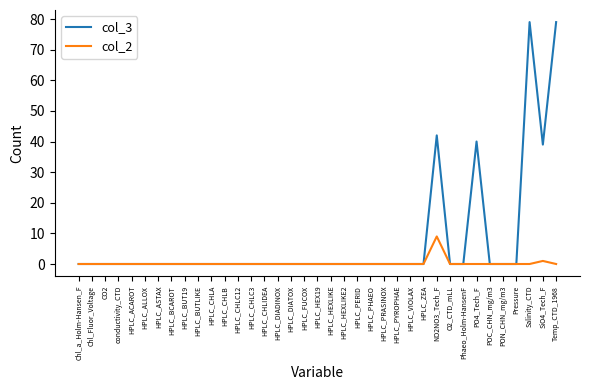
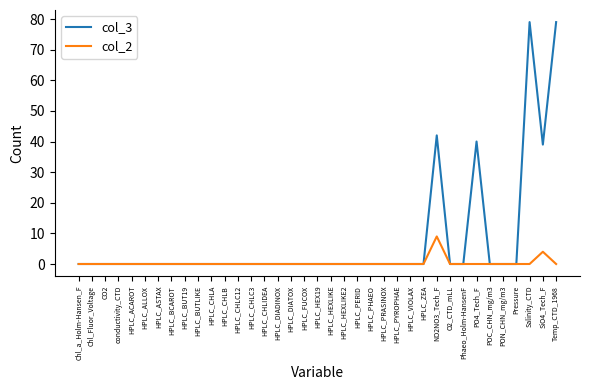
col_2, SiO4_Tech_F: 1 -> 4
